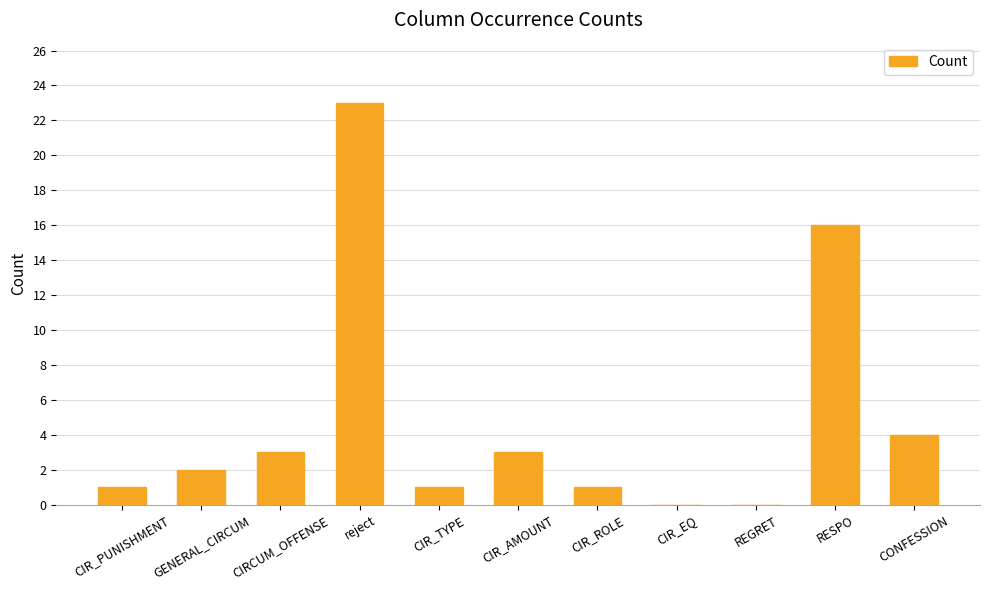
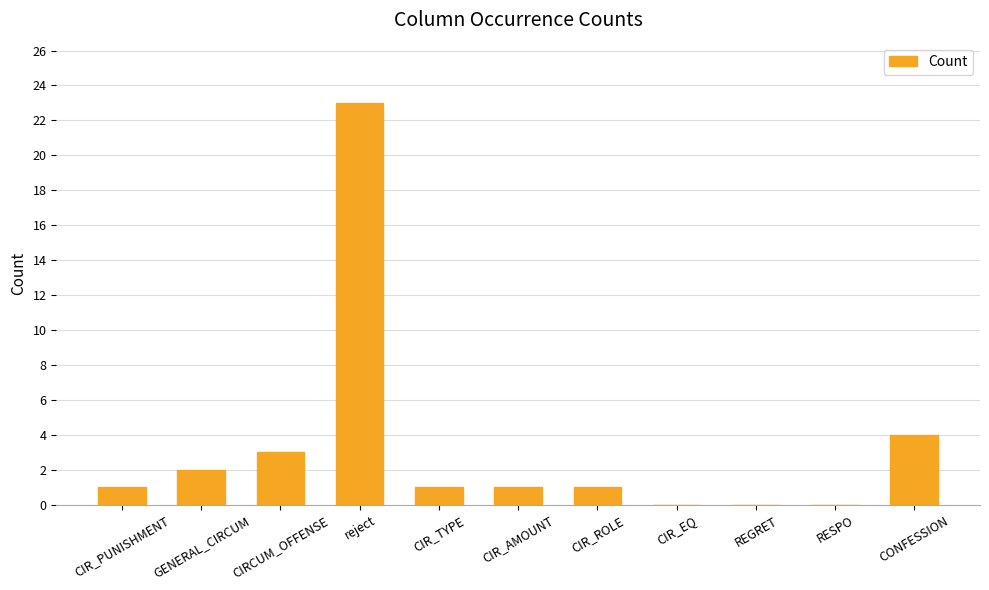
CIR_AMOUNT: 3 -> 1
RESPO: 16 -> 0
